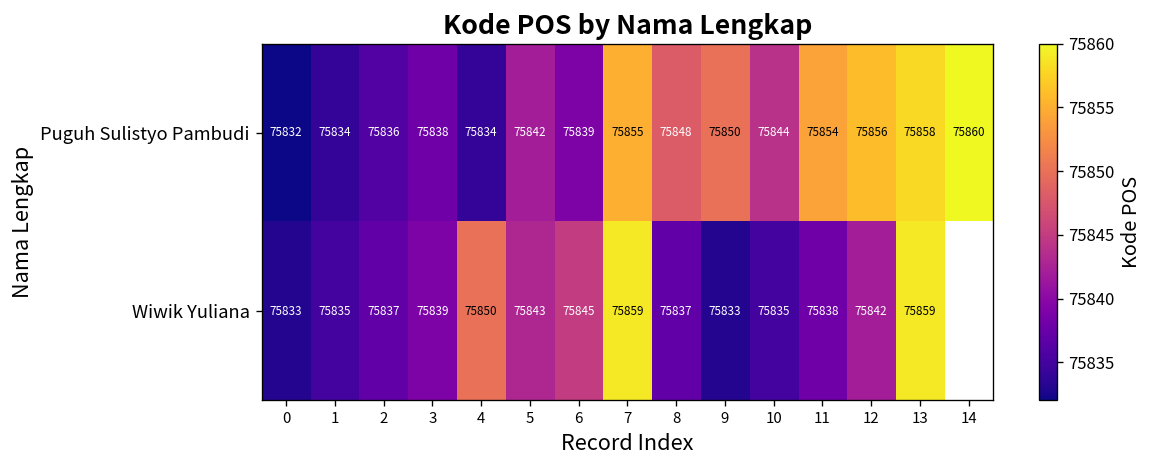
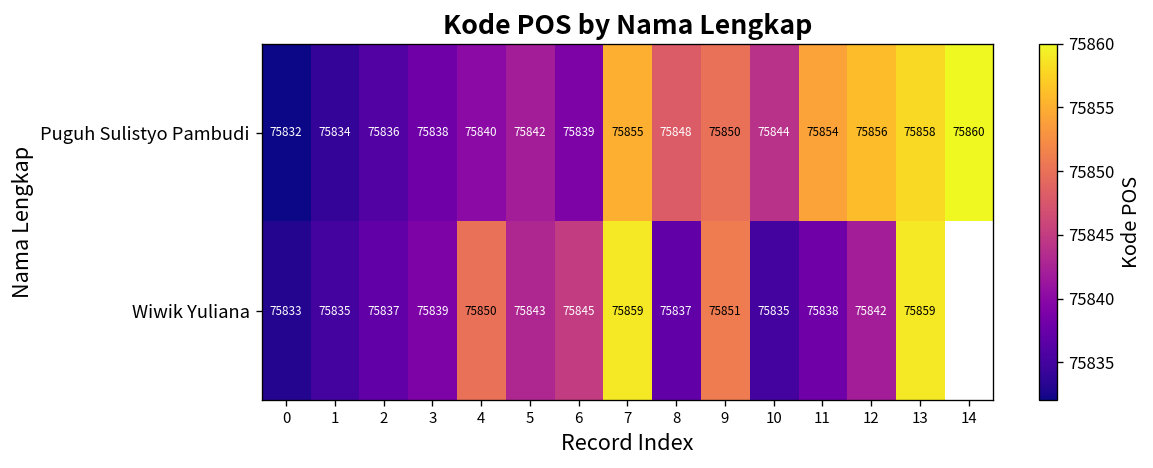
Puguh Sulistyo Pambudi, 4: 75834 -> 75840
Wiwik Yuliana, 9: 75833 -> 75851
